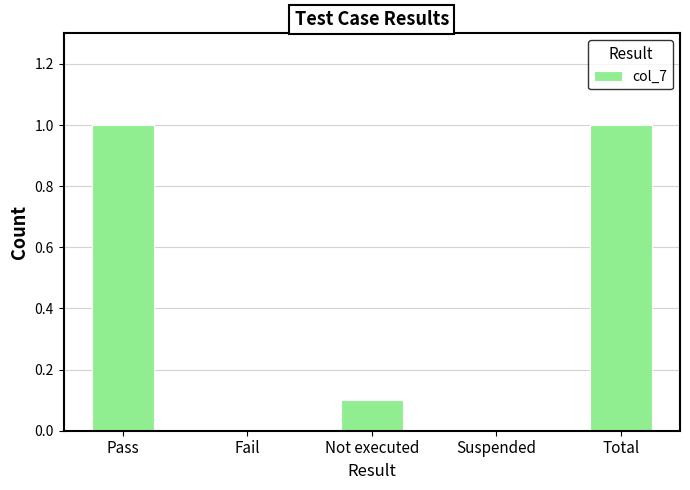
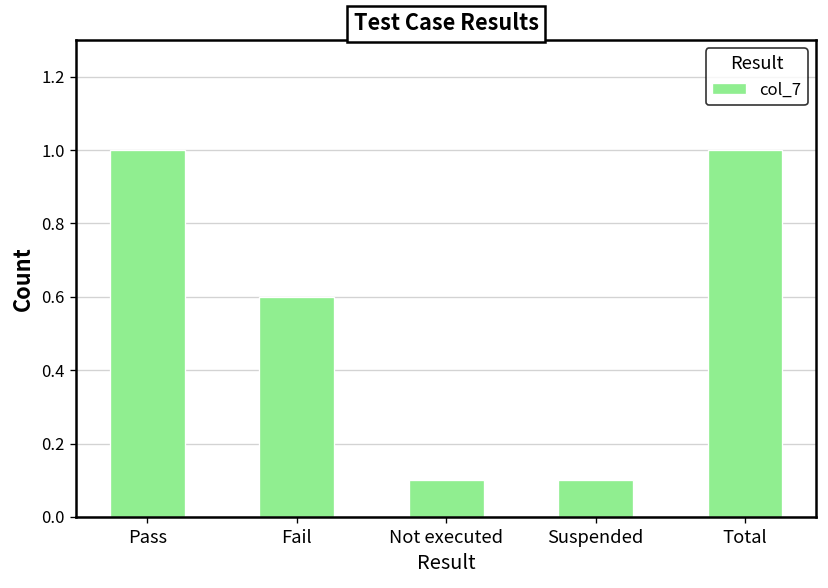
Fail: 0.0 -> 0.6
Suspended: 0.0 -> 0.1
